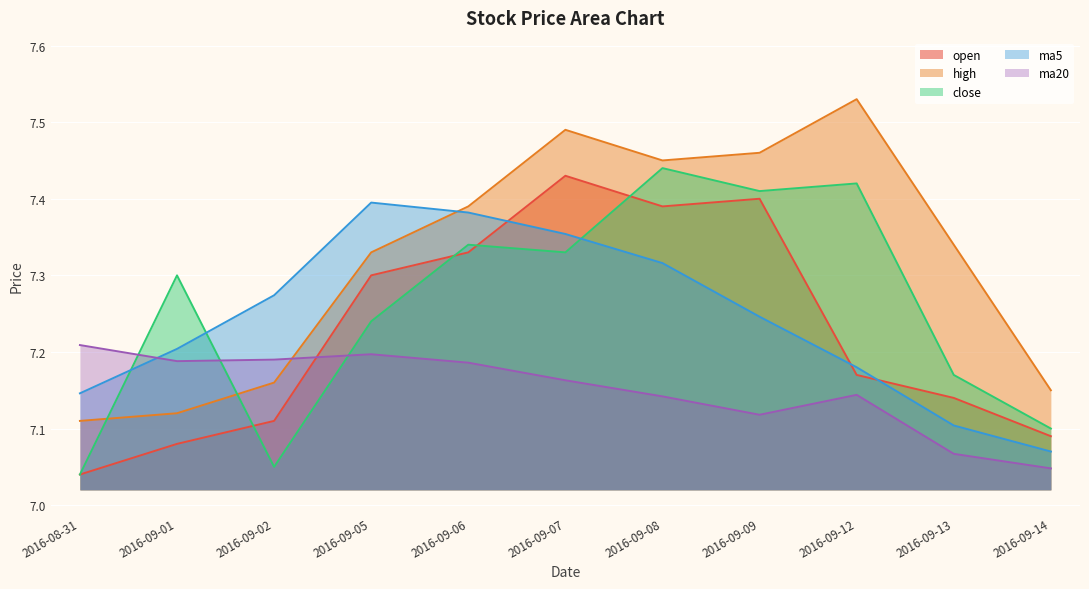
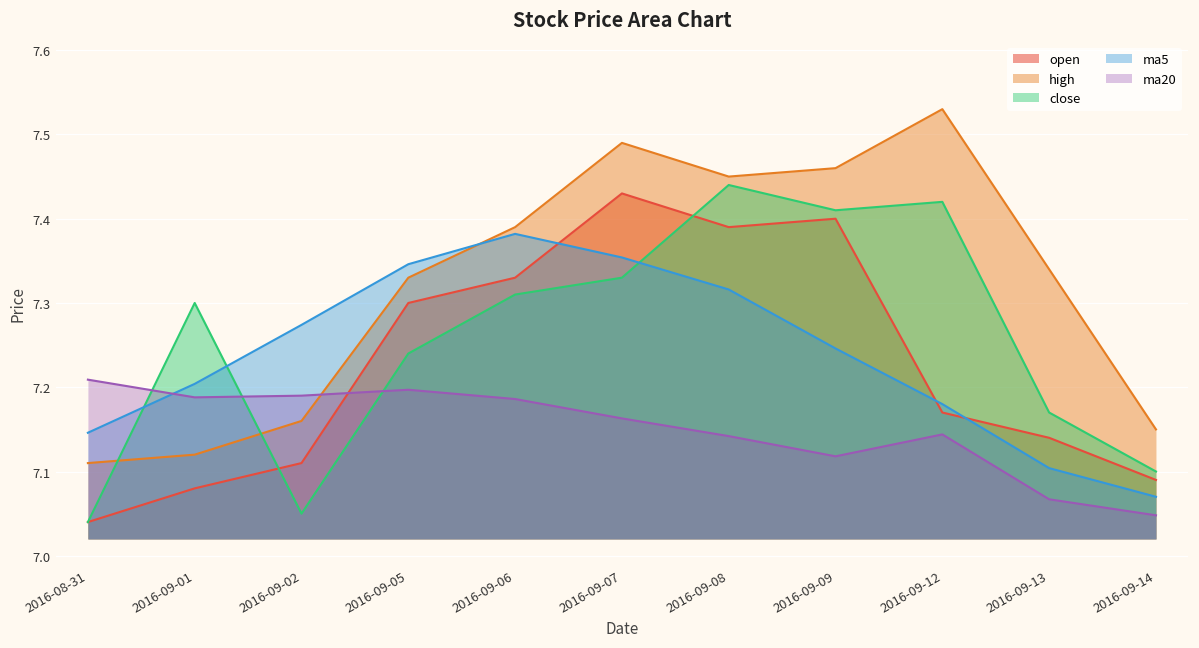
ma5, 2016-09-05: 7.40 -> 7.35
close, 2016-09-06: 7.34 -> 7.31
